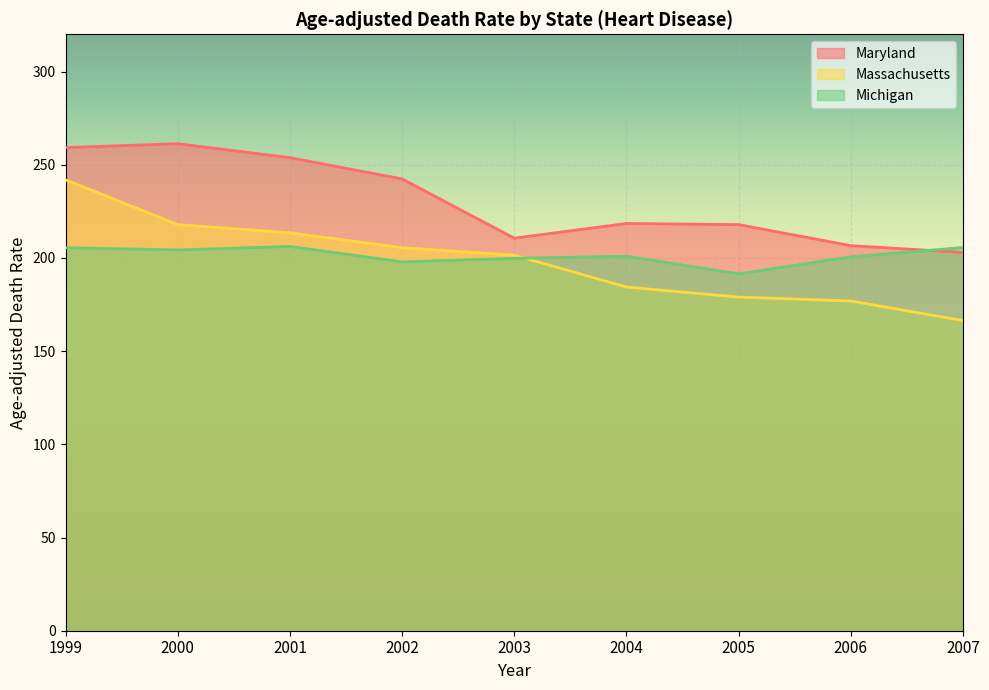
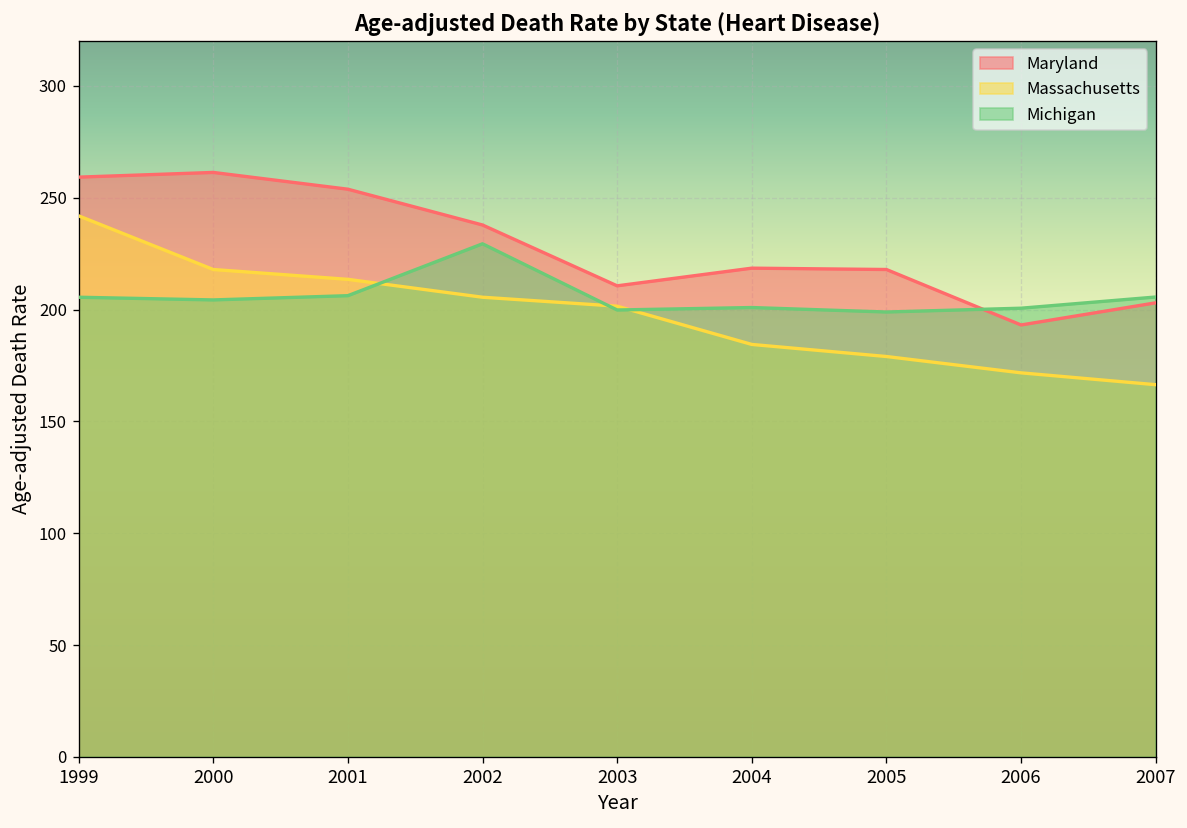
Maryland, 2002: 242 -> 238
Michigan, 2002: 198 -> 229
Michigan, 2005: 192 -> 199
Maryland, 2006: 207 -> 193
Massachusetts, 2006: 177 -> 172
